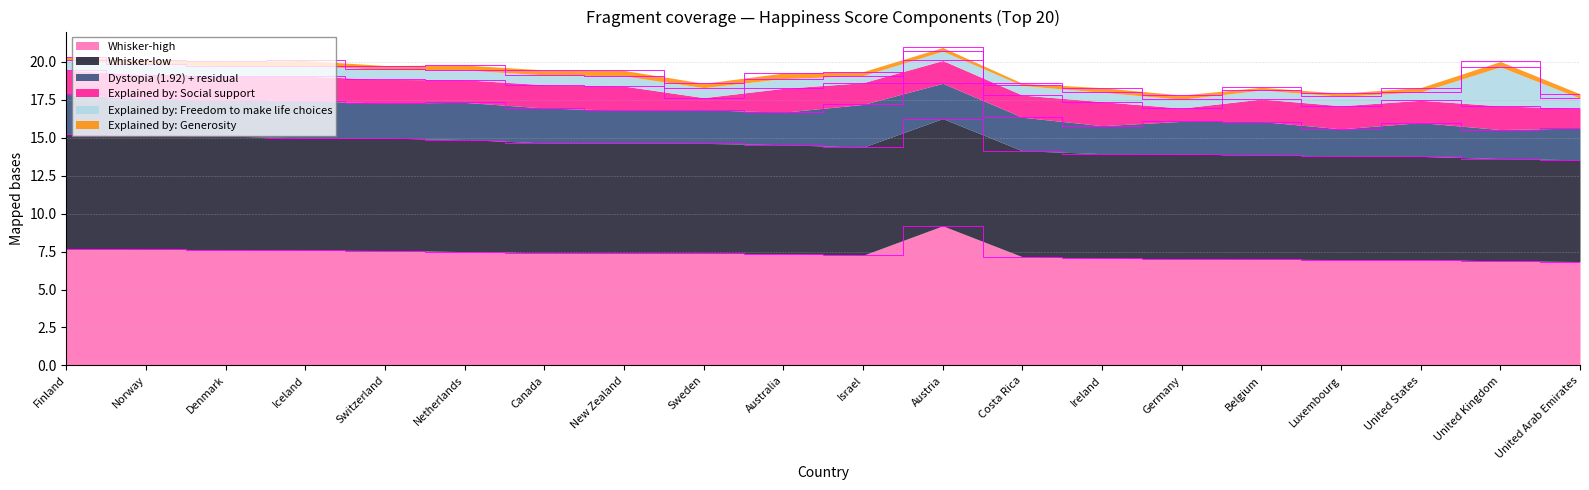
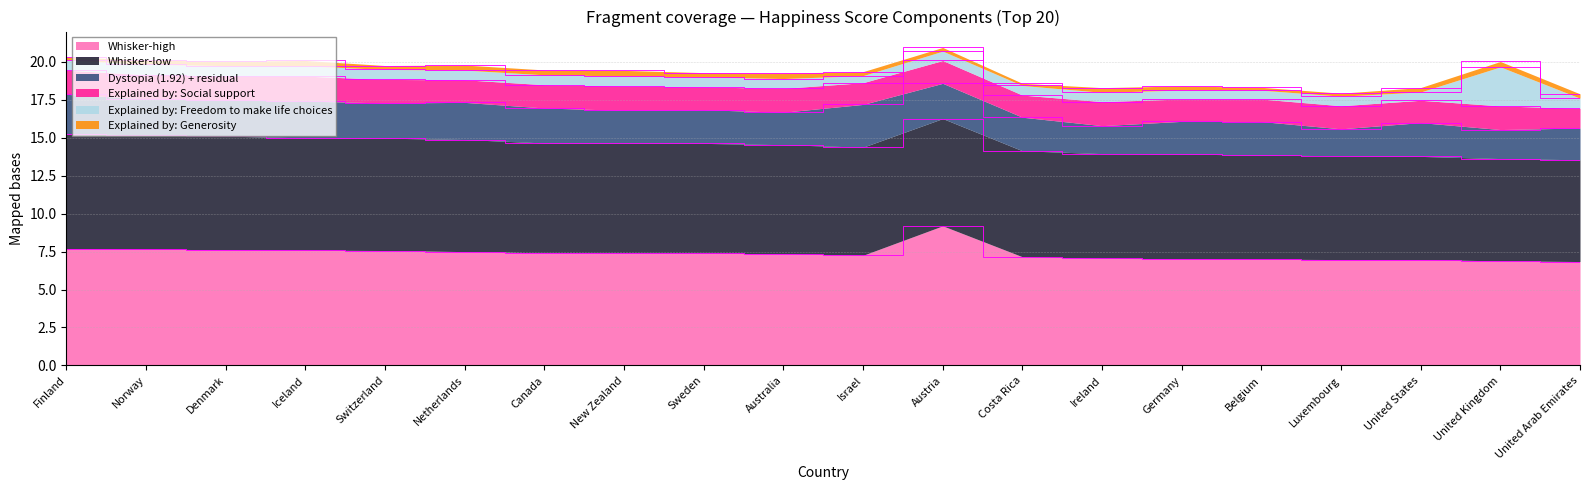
Explained by: Social support, Sweden: 0.8 -> 1.5
Explained by: Social support, Germany: 0.9 -> 1.5
